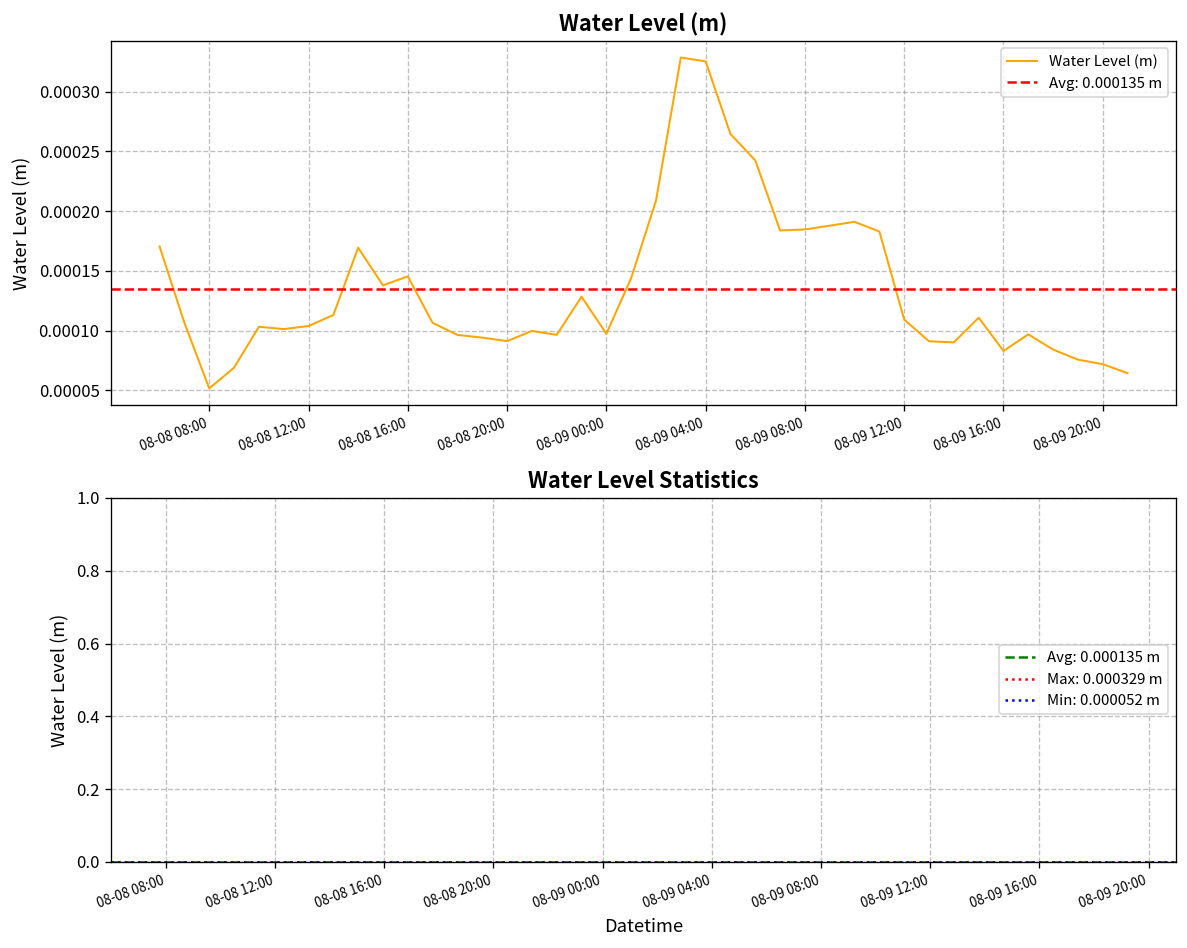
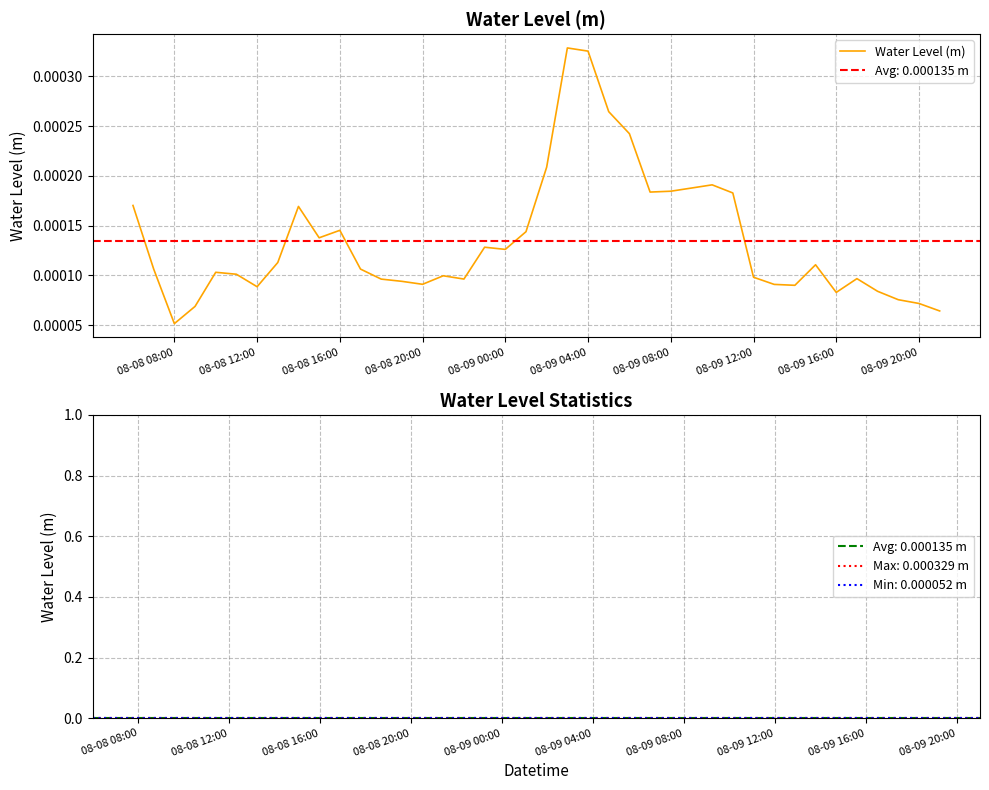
08-08 12:00: 0.00010 -> 0.00009
08-09 00:00: 0.00010 -> 0.00013
08-09 12:00: 0.00011 -> 0.00010
